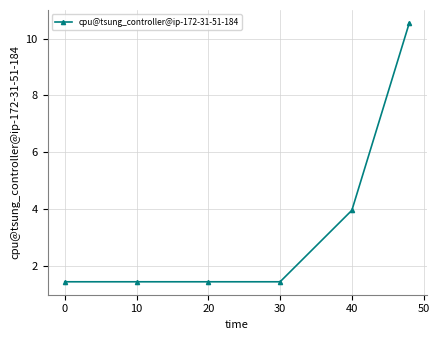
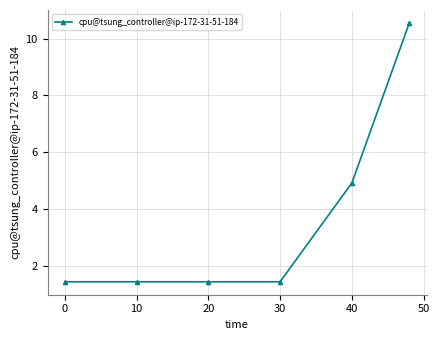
40: 3.9 -> 4.9
